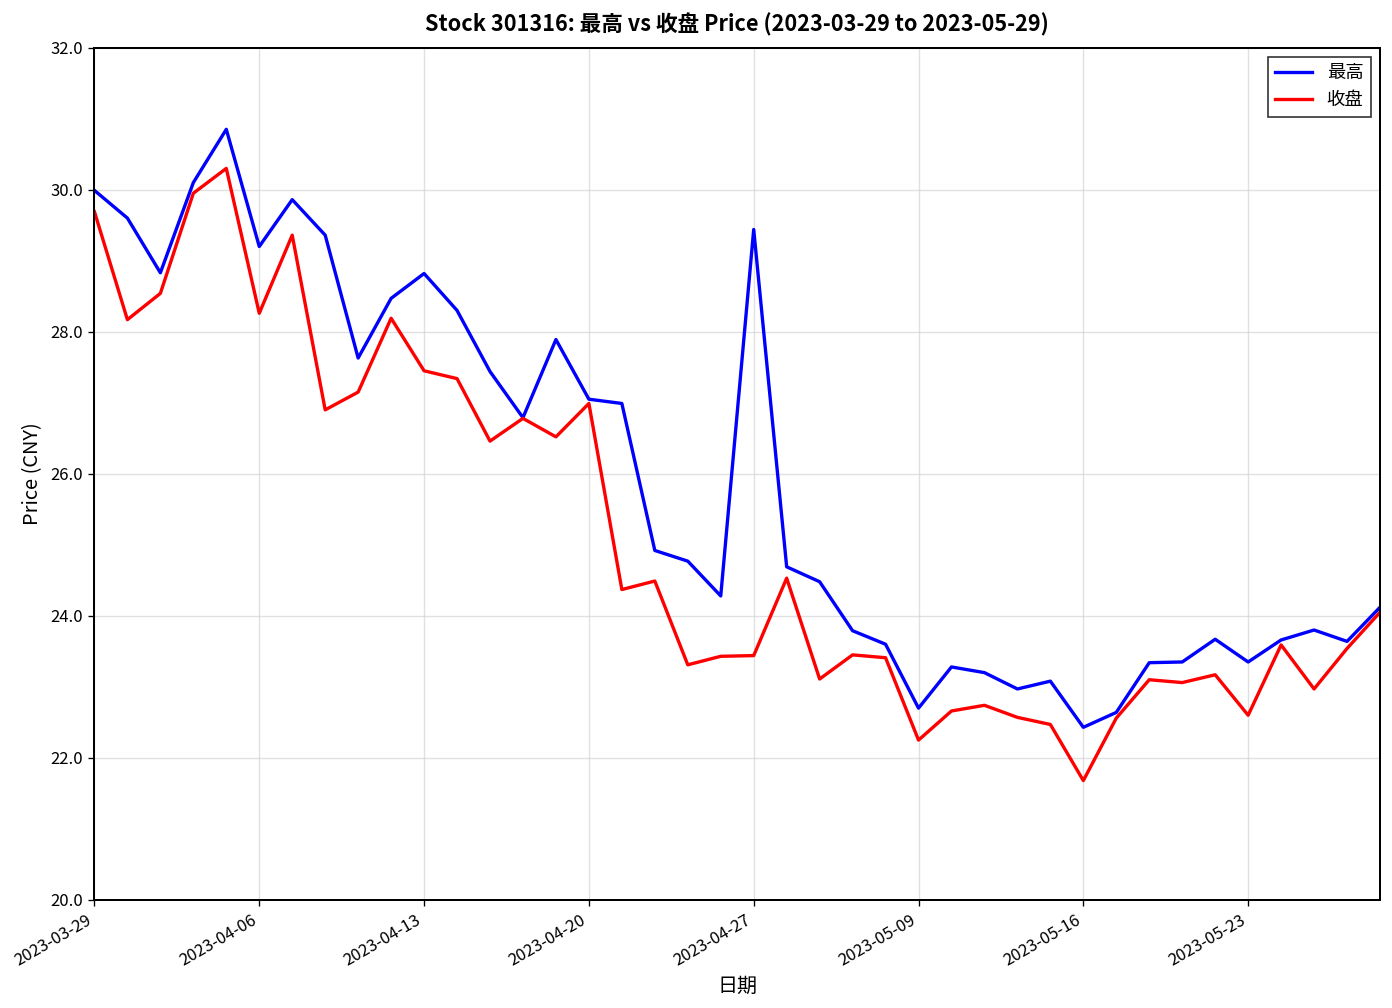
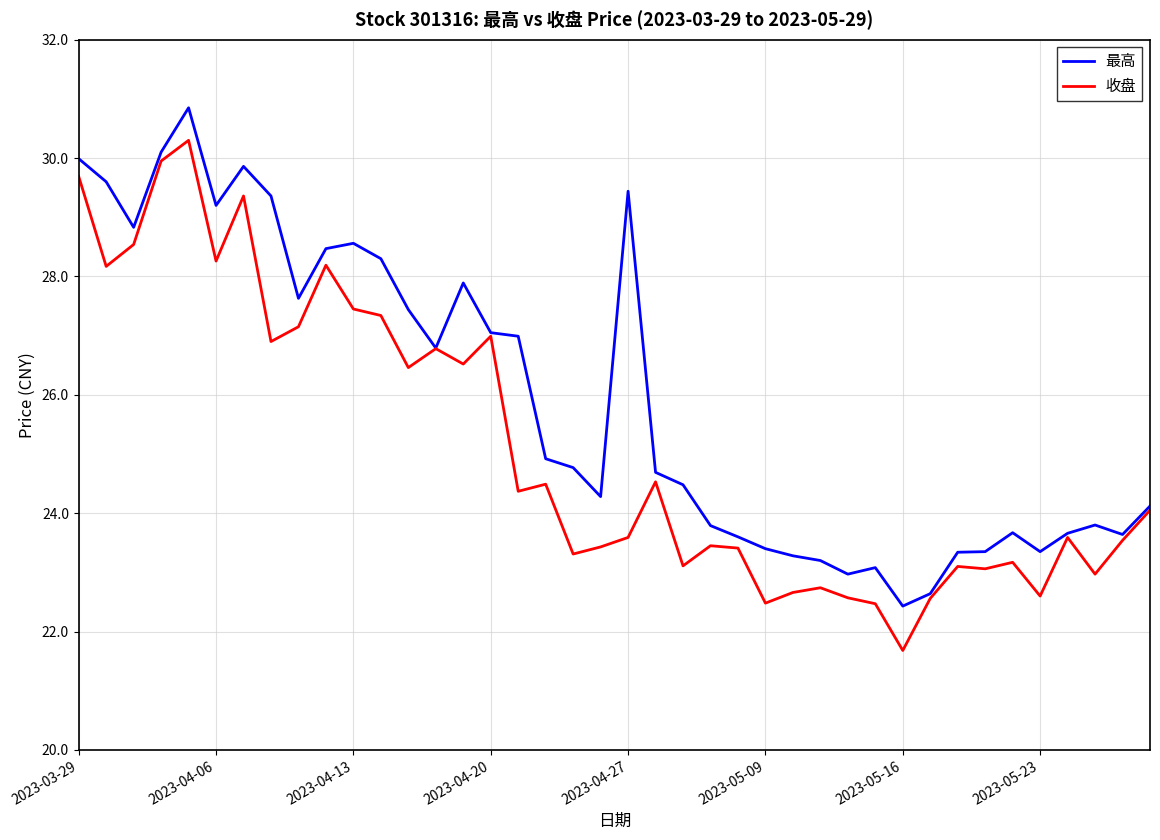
最高, 2023-04-13: 28.8 -> 28.6
收盘, 2023-04-27: 23.4 -> 23.6
最高, 2023-05-09: 22.7 -> 23.4
收盘, 2023-05-09: 22.3 -> 22.5
